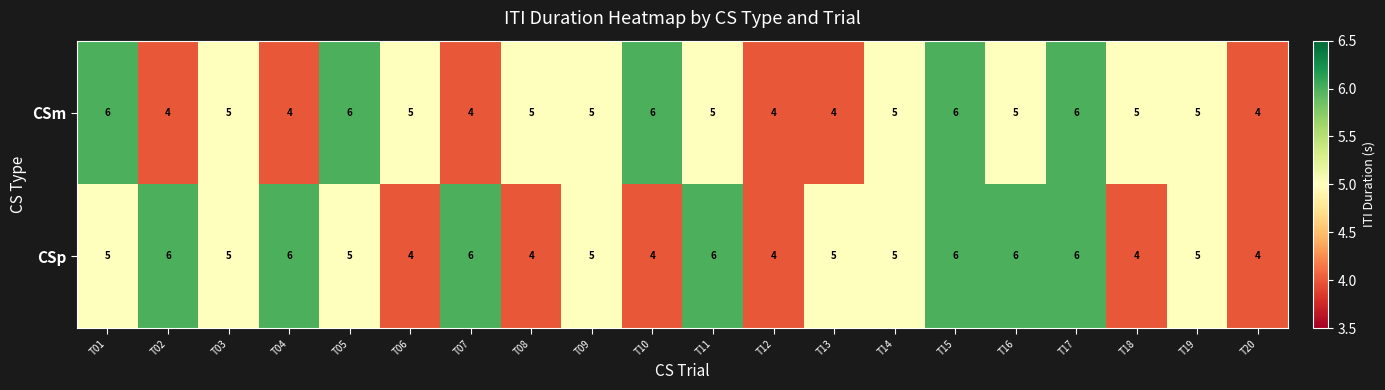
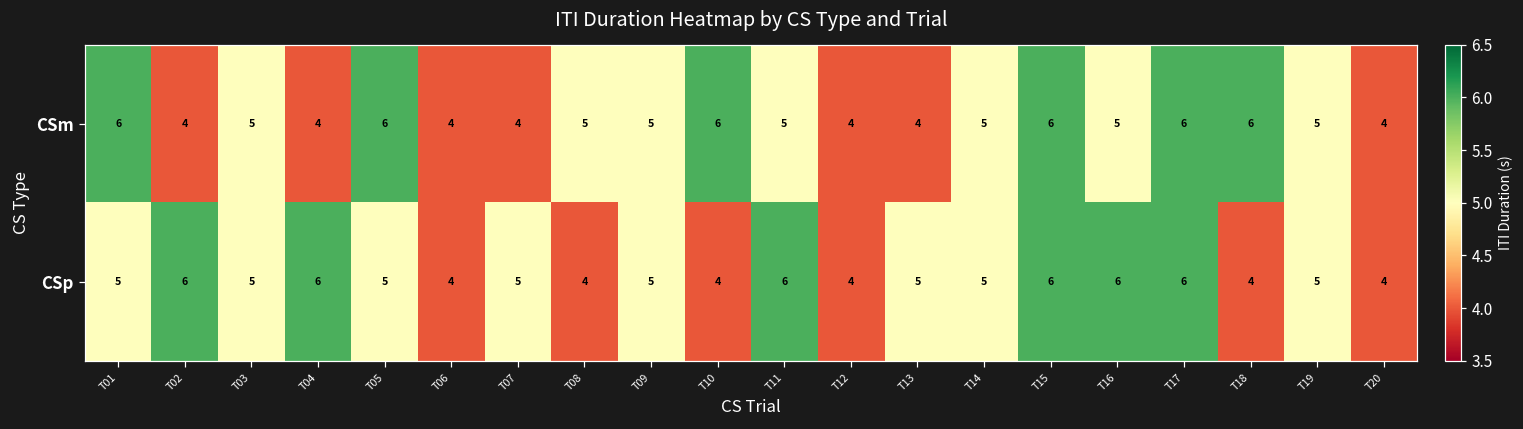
CSm, T06: 5 -> 4
CSm, T18: 5 -> 6
CSp, T07: 6 -> 5
